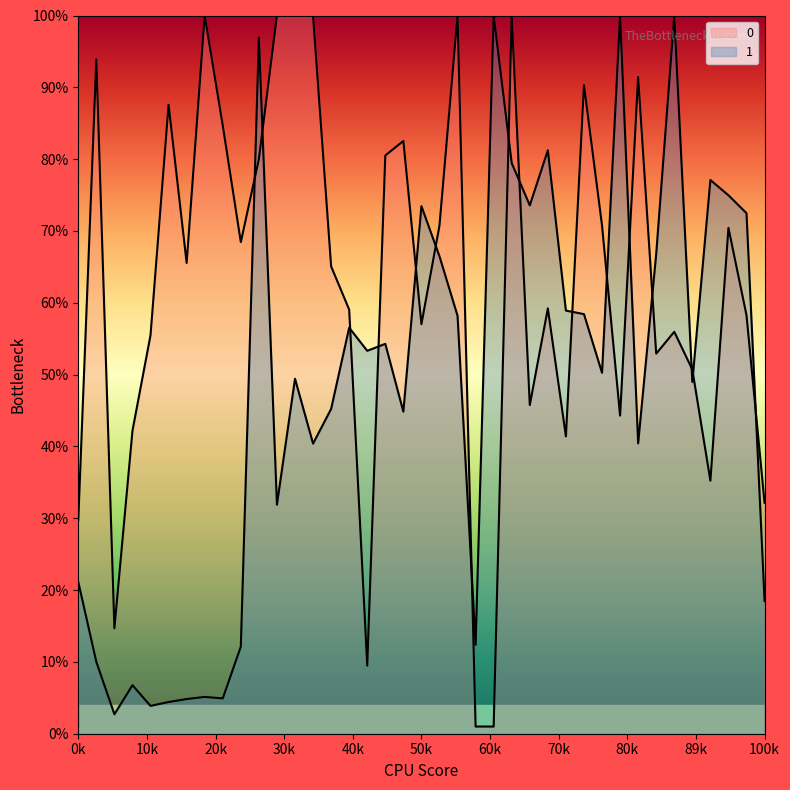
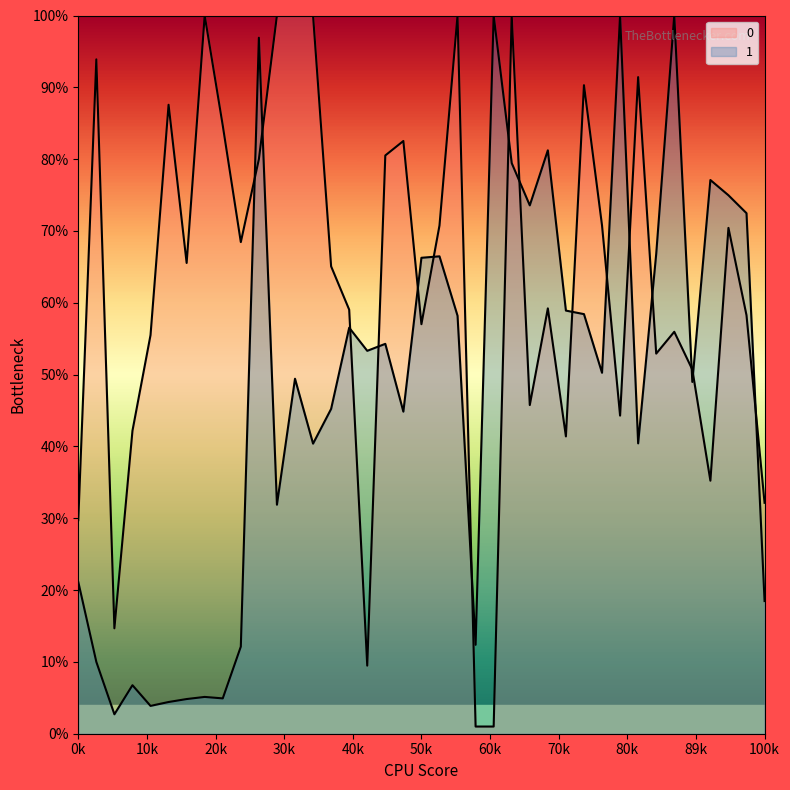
1, 50k: 73% -> 66%
